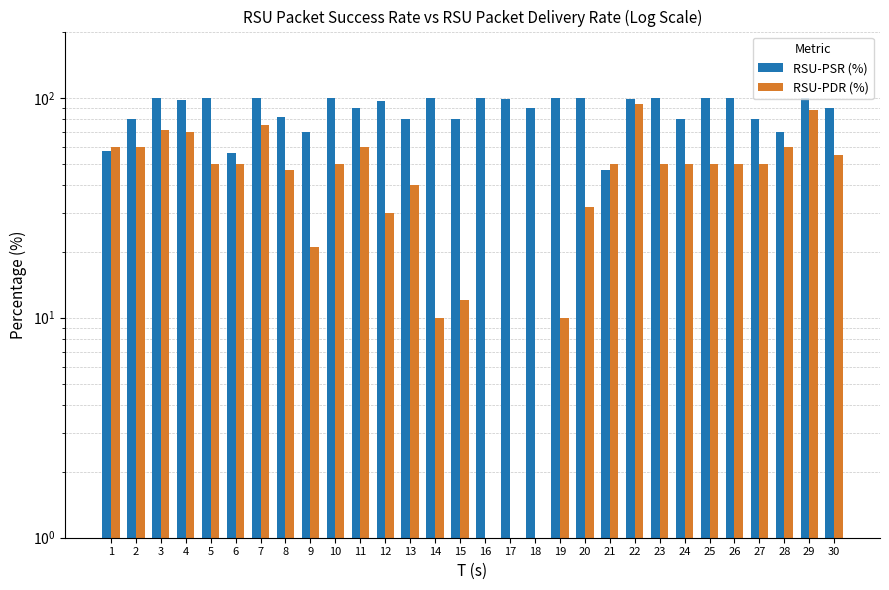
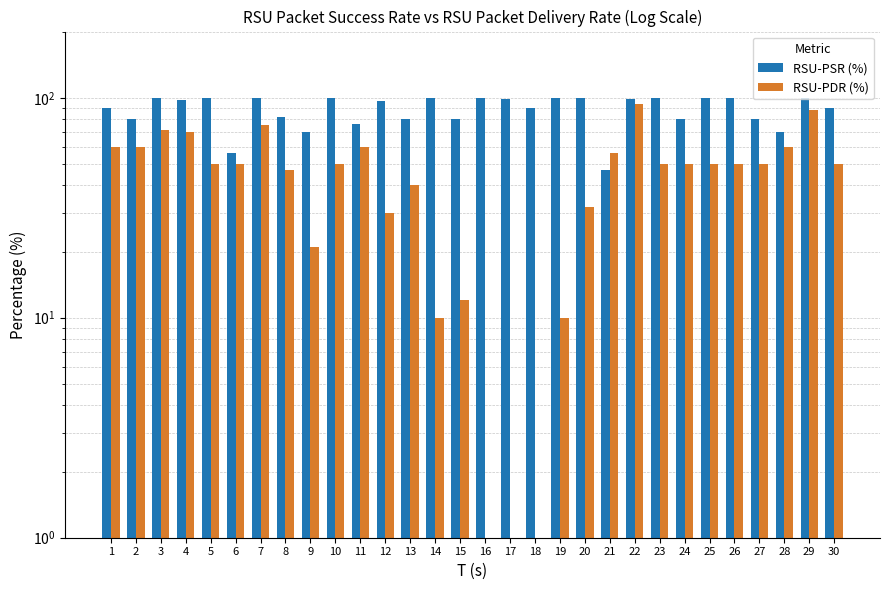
RSU-PSR (%), 1: 57 -> 90
RSU-PSR (%), 11: 90 -> 76
RSU-PDR (%), 21: 50 -> 56
RSU-PDR (%), 30: 55 -> 50
